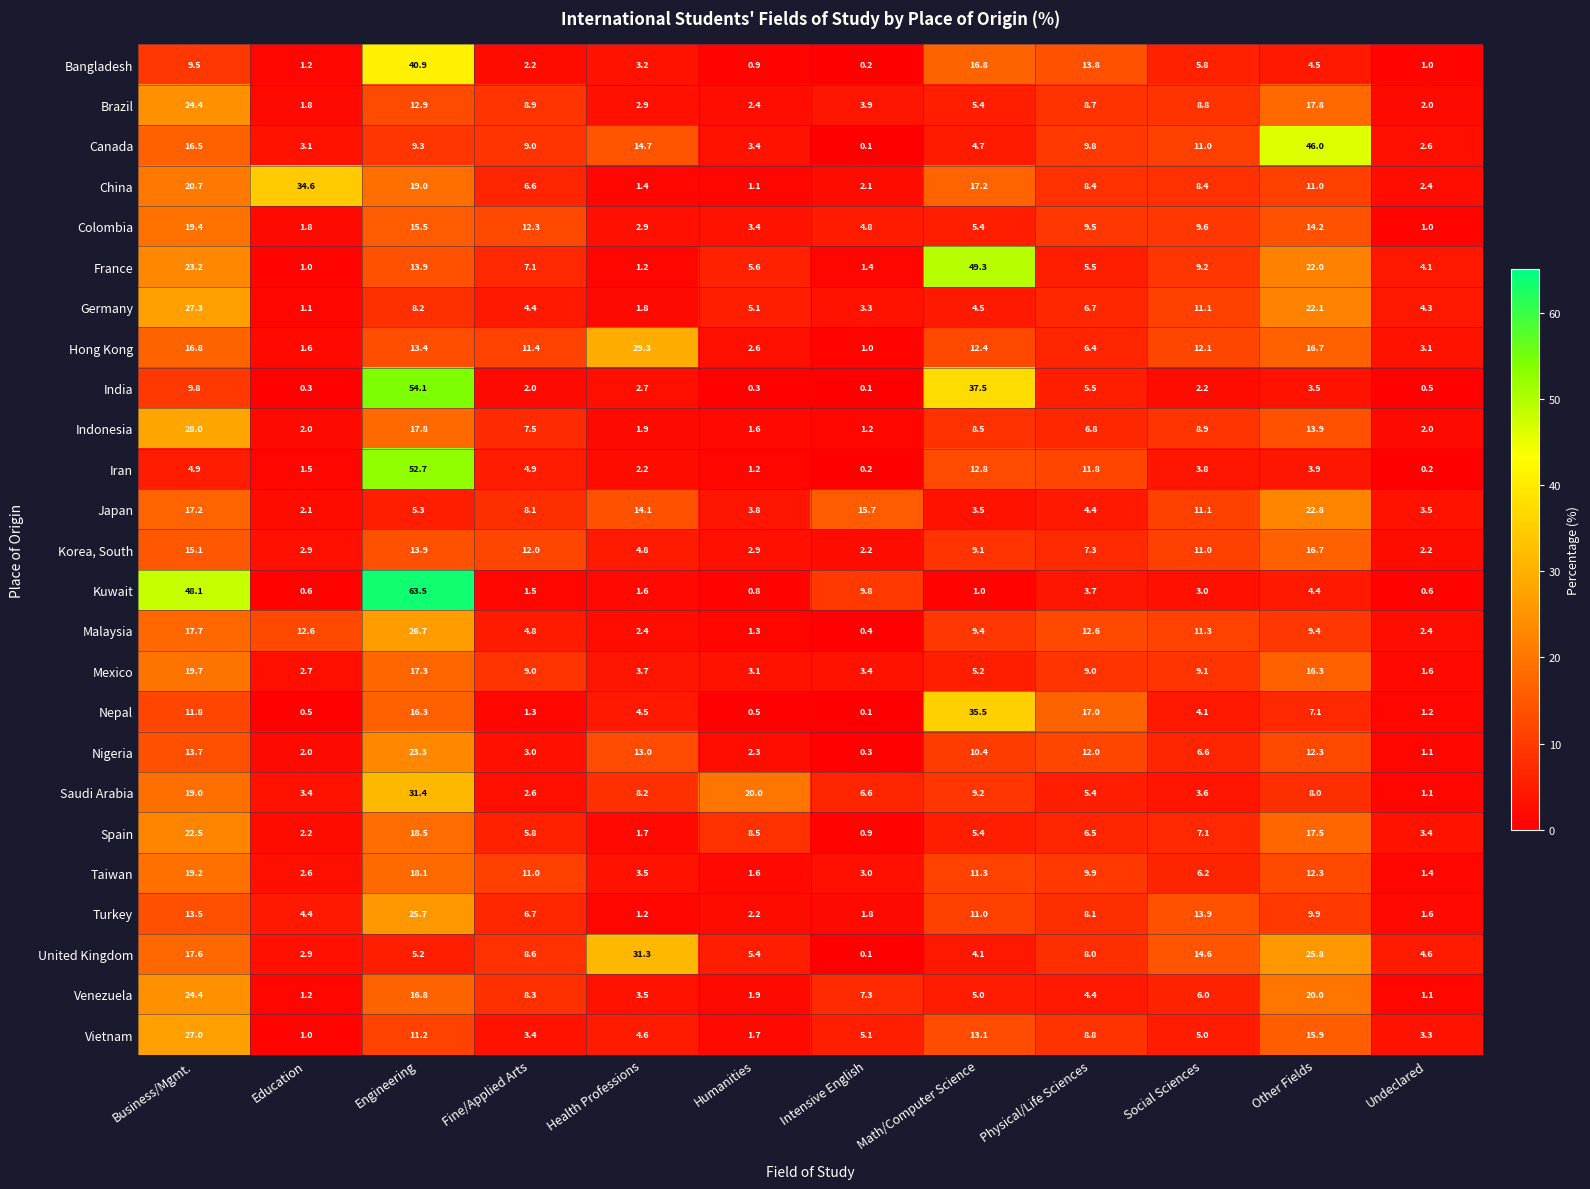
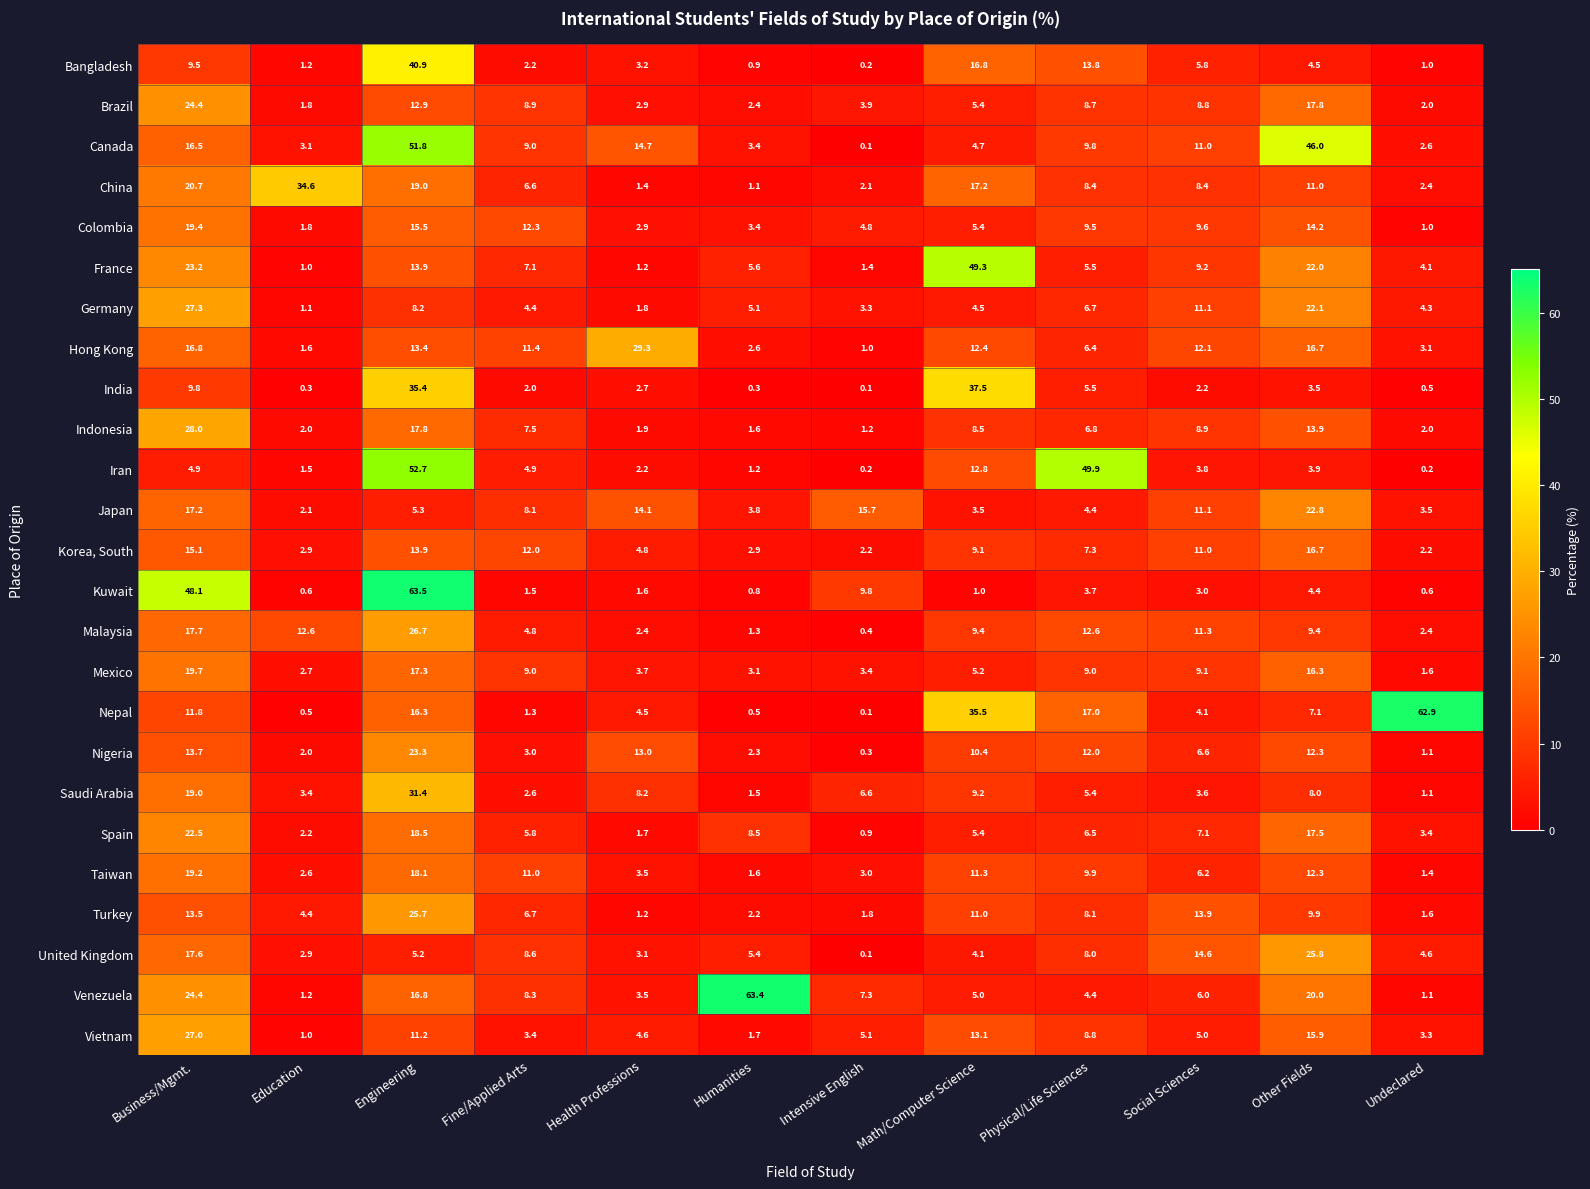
Canada, Engineering: 9.3 -> 51.8
India, Engineering: 54.1 -> 35.4
Iran, Physical/Life Sciences: 11.8 -> 49.9
Nepal, Undeclared: 1.2 -> 62.9
Saudi Arabia, Humanities: 20.0 -> 1.5
United Kingdom, Health Professions: 31.3 -> 3.1
Venezuela, Humanities: 1.9 -> 63.4
